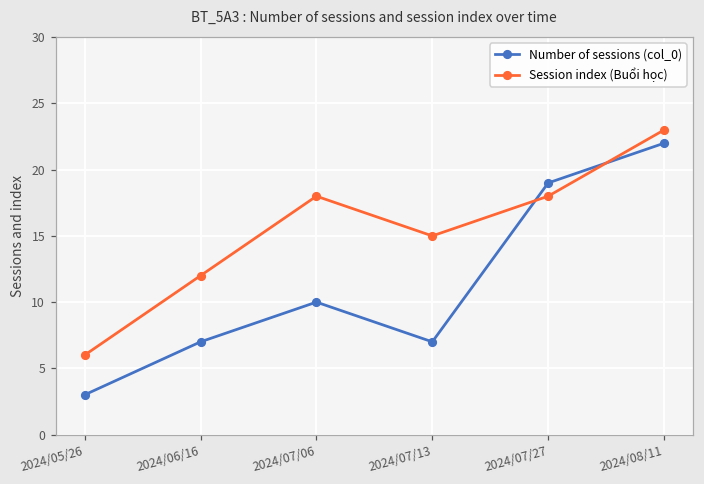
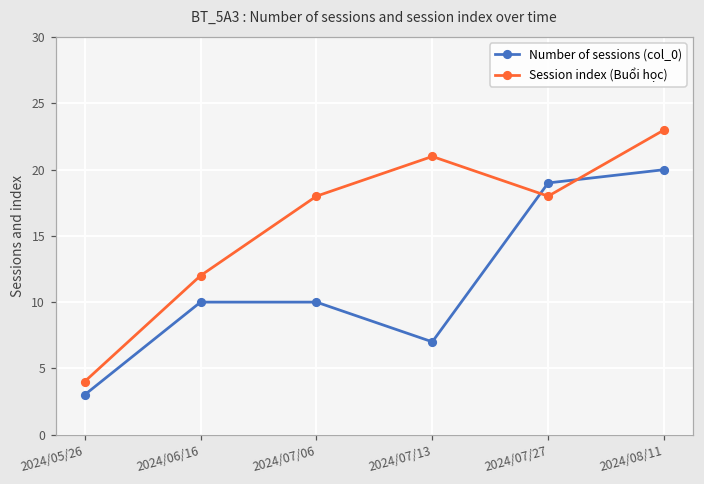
Session index (Buổi học), 2024/05/26: 6 -> 4
Number of sessions (col_0), 2024/06/16: 7 -> 10
Session index (Buổi học), 2024/07/13: 15 -> 21
Number of sessions (col_0), 2024/08/11: 22 -> 20
